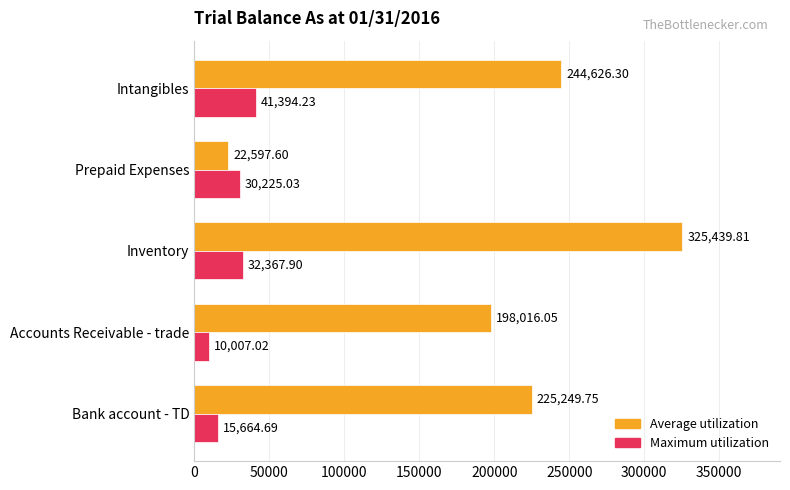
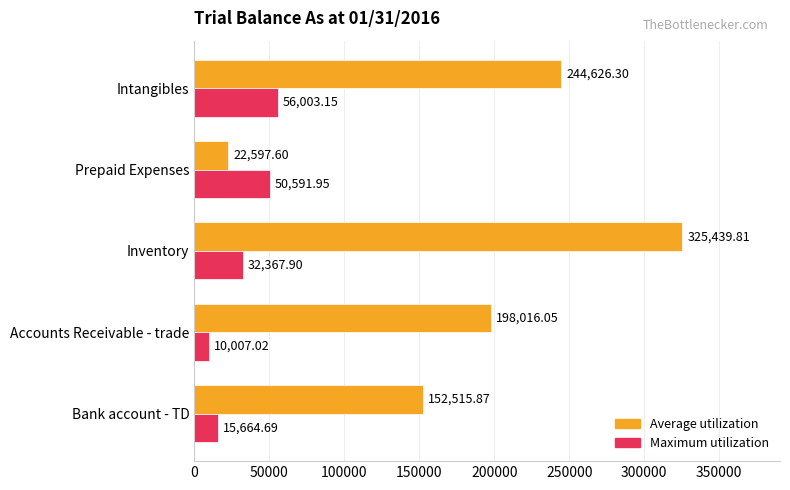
Maximum utilization, Intangibles: 41,394.23 -> 56,003.15
Maximum utilization, Prepaid Expenses: 30,225.03 -> 50,591.95
Average utilization, Bank account - TD: 225,249.75 -> 152,515.87
